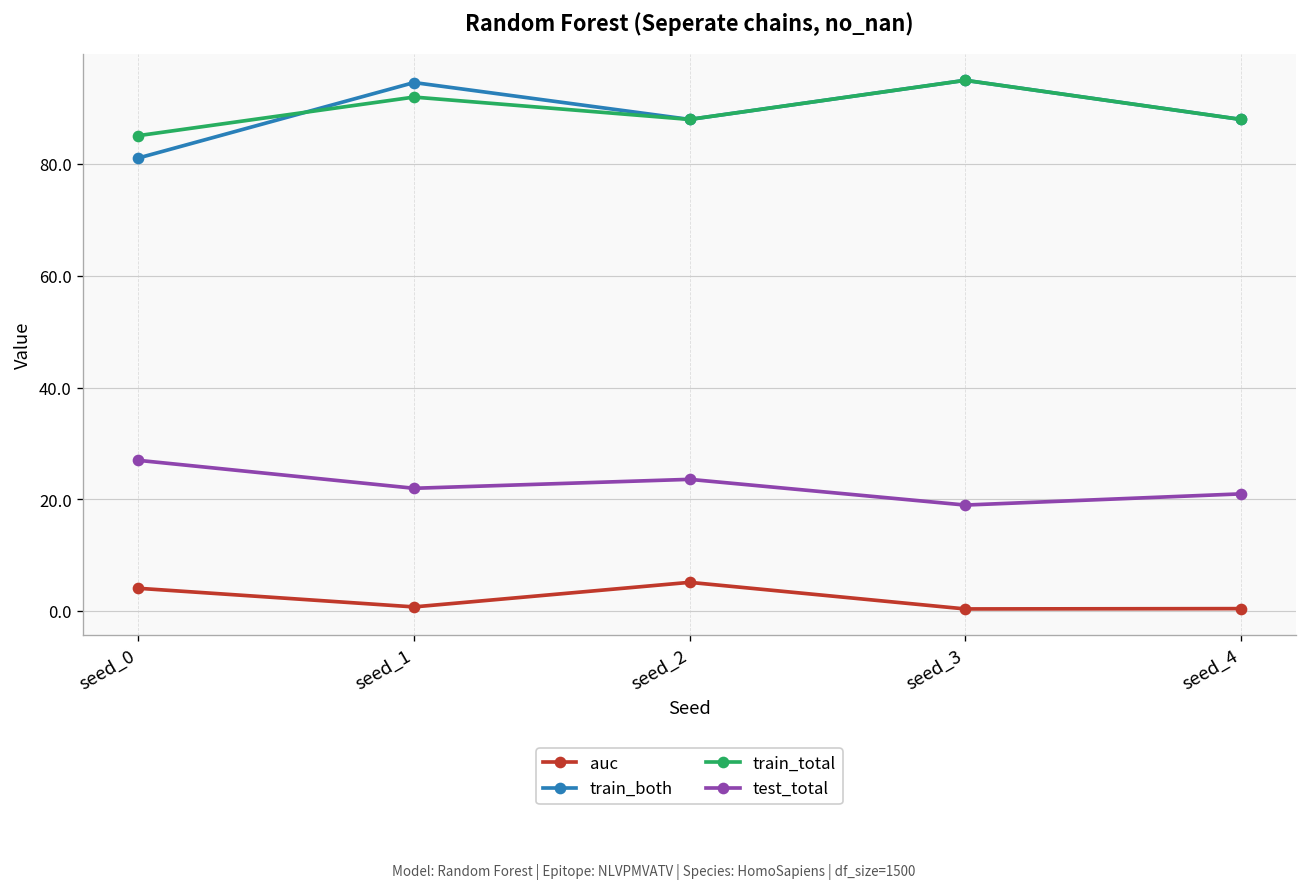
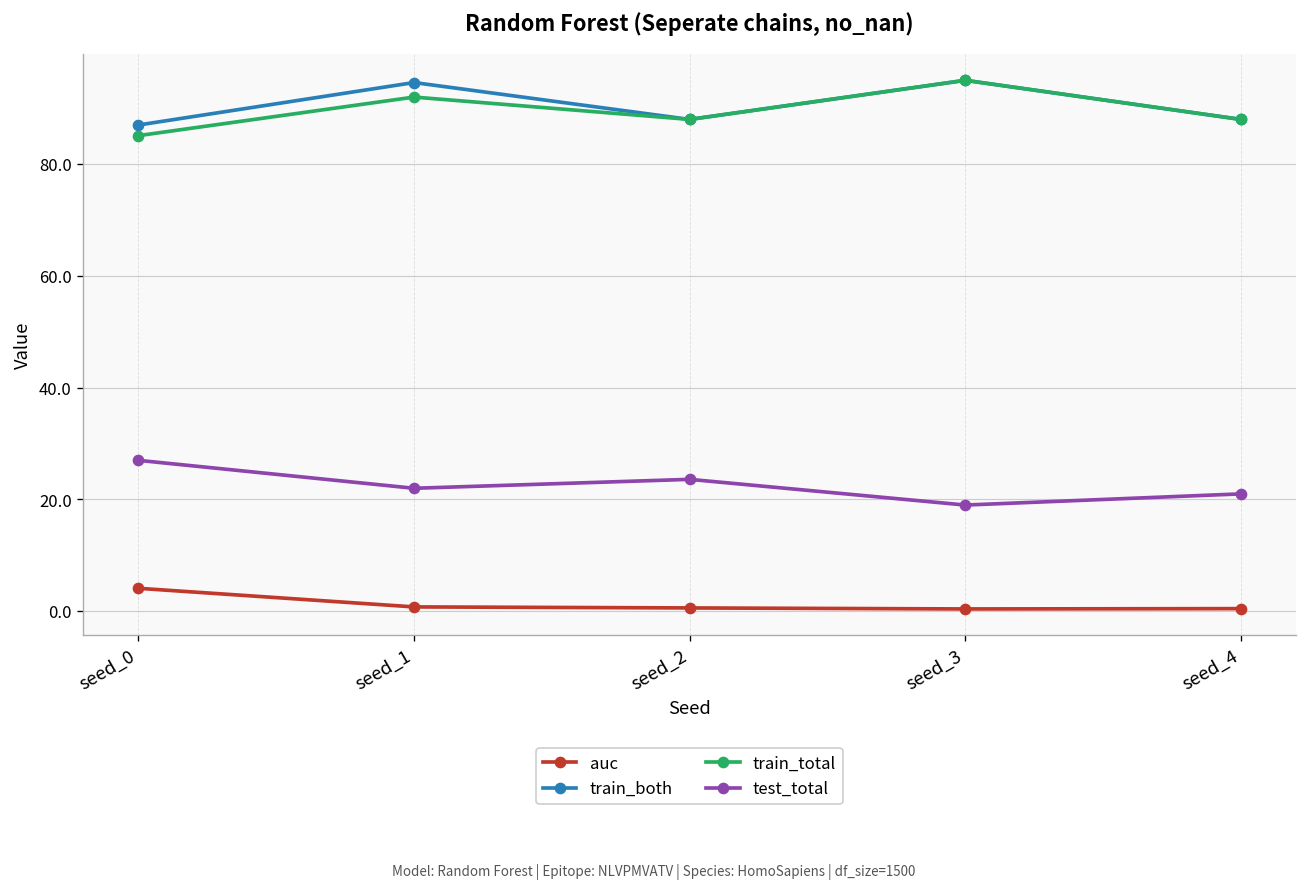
train_both, seed_0: 81 -> 87
auc, seed_2: 5 -> 1
